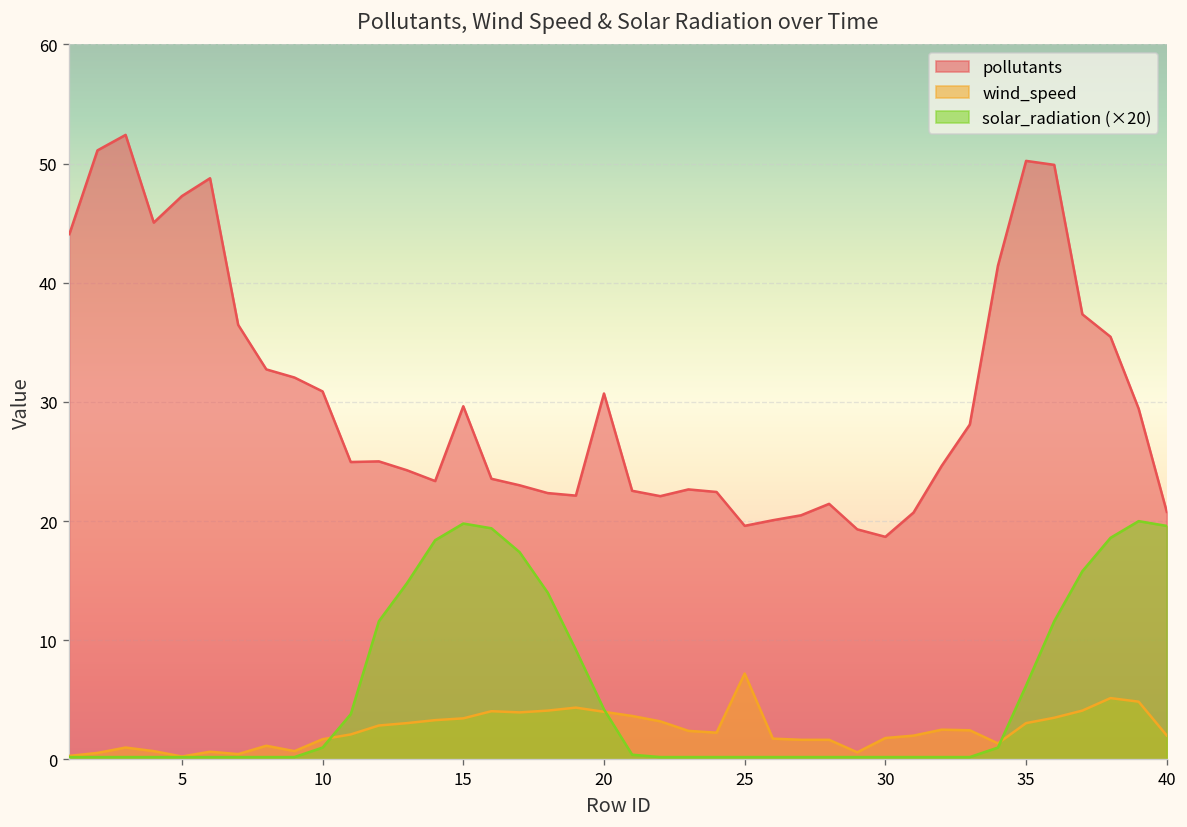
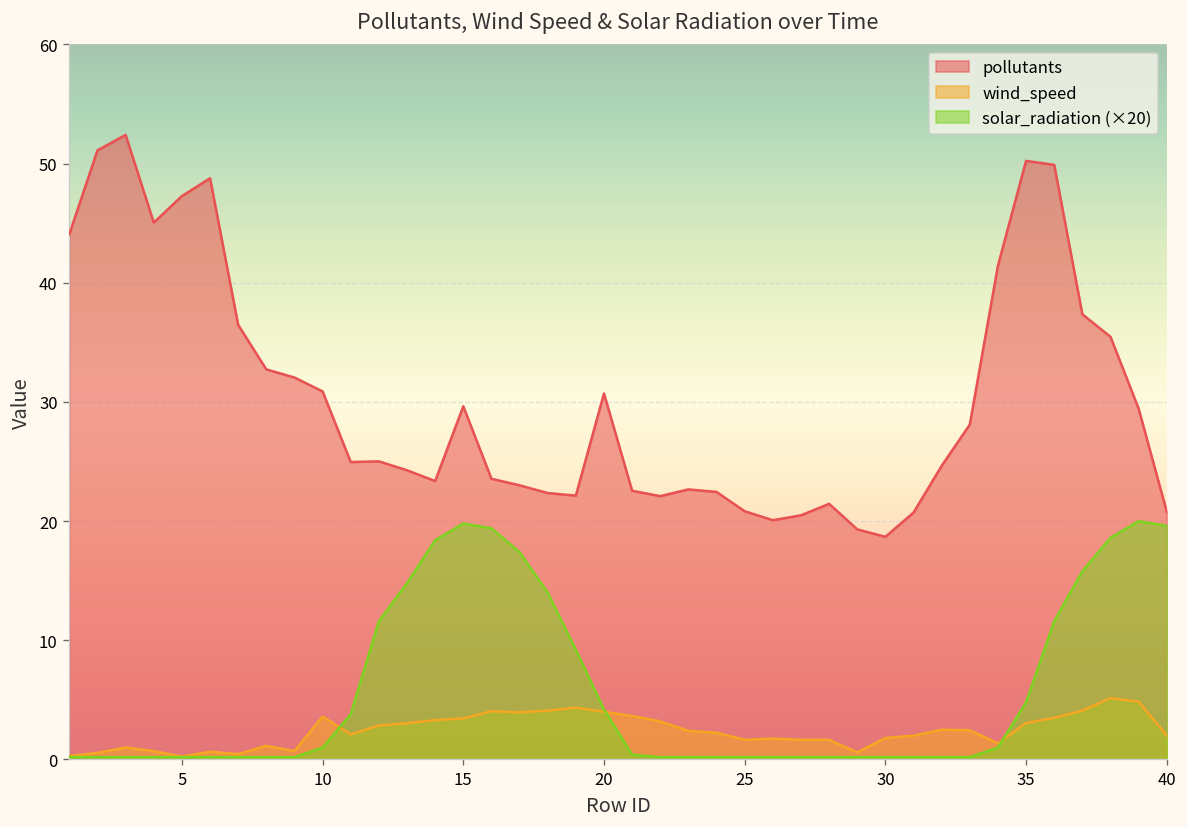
wind_speed, 10: 2 -> 4
pollutants, 25: 20 -> 21
wind_speed, 25: 7 -> 2
solar_radiation (×20), 35: 6 -> 5
